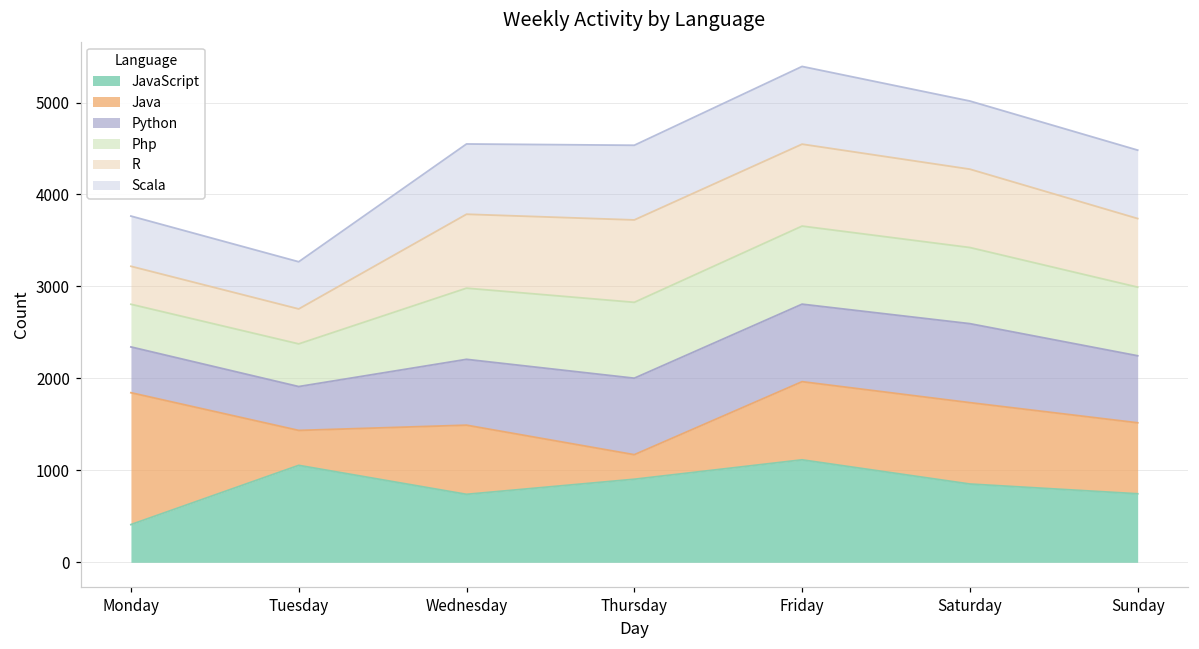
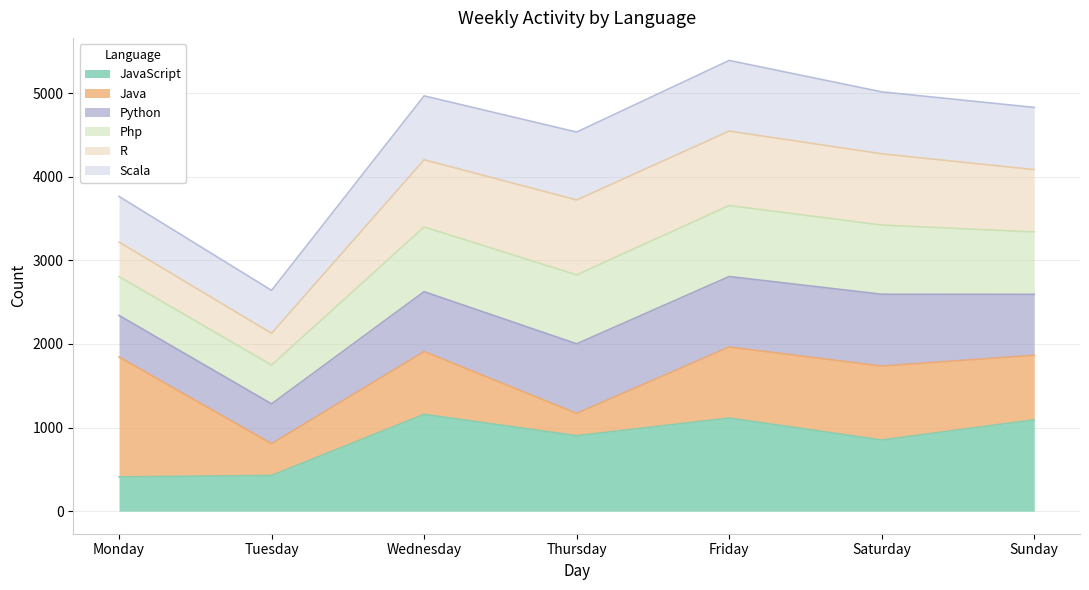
JavaScript, Tuesday: 1100 -> 400
JavaScript, Wednesday: 700 -> 1200
JavaScript, Sunday: 700 -> 1100
